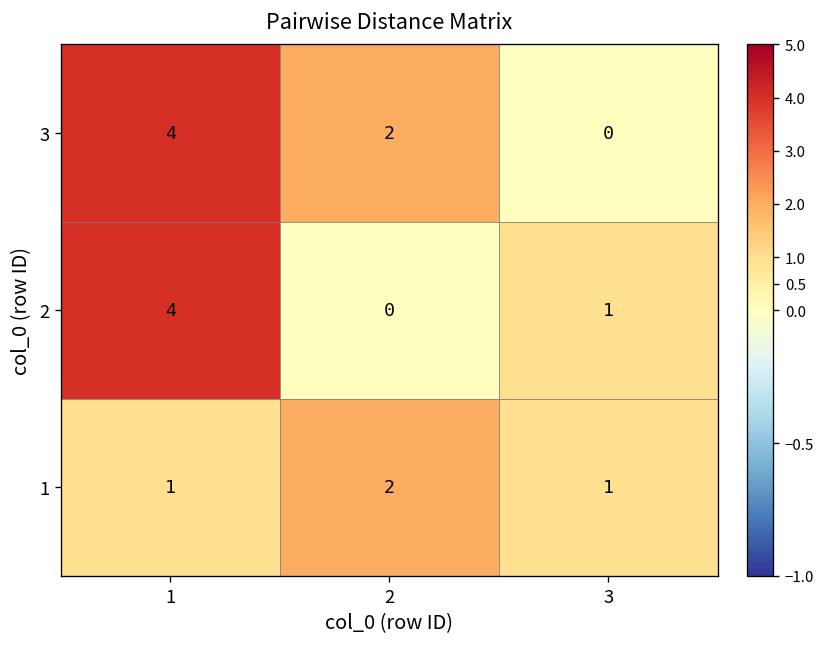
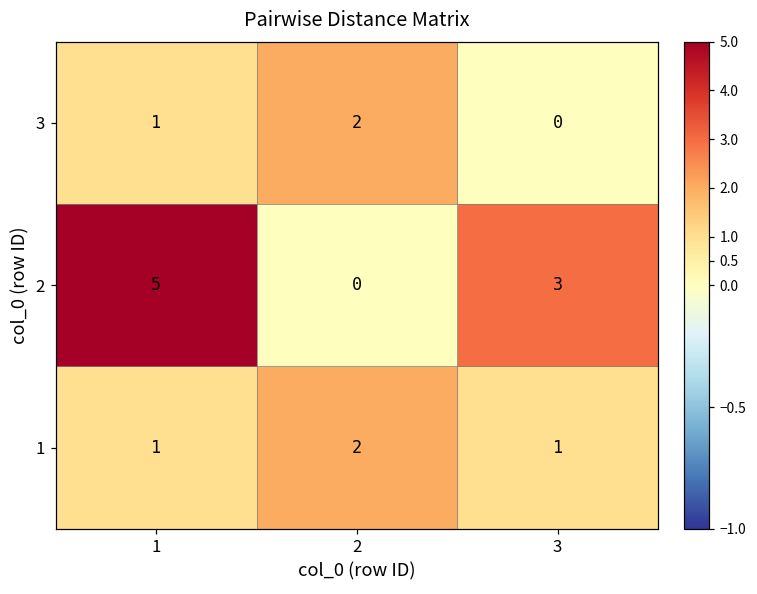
3, 1: 4 -> 1
2, 1: 4 -> 5
2, 3: 1 -> 3
